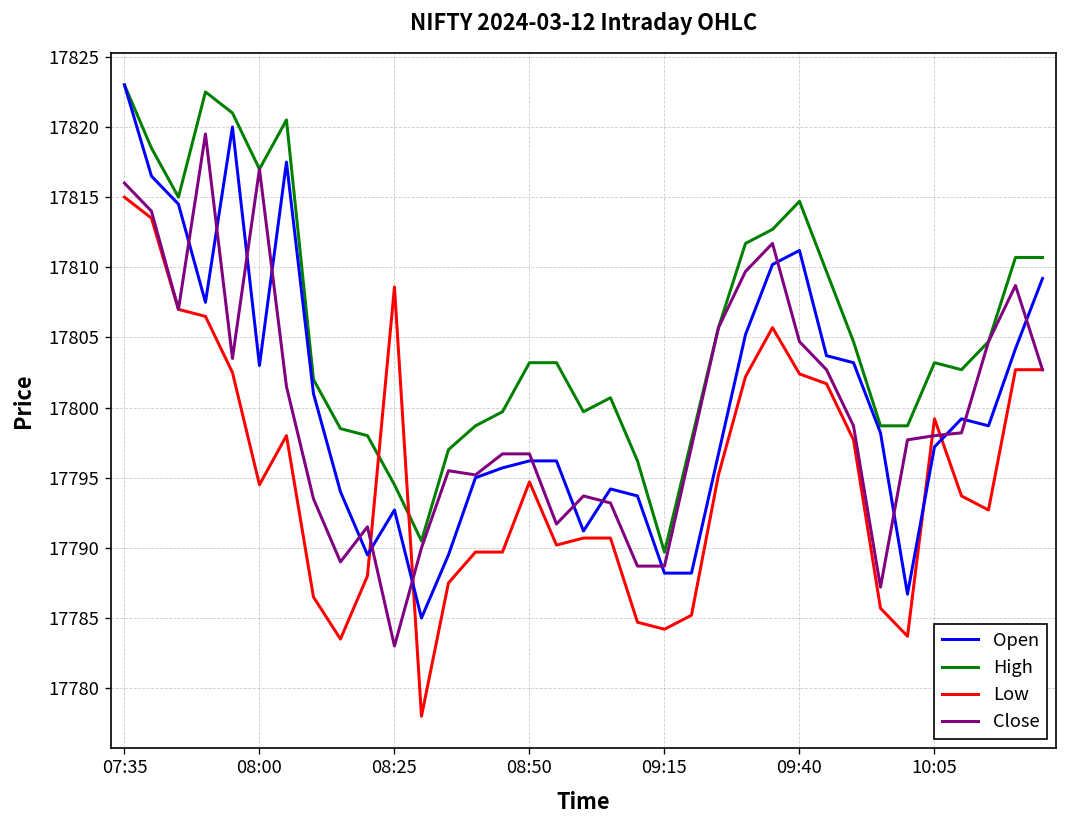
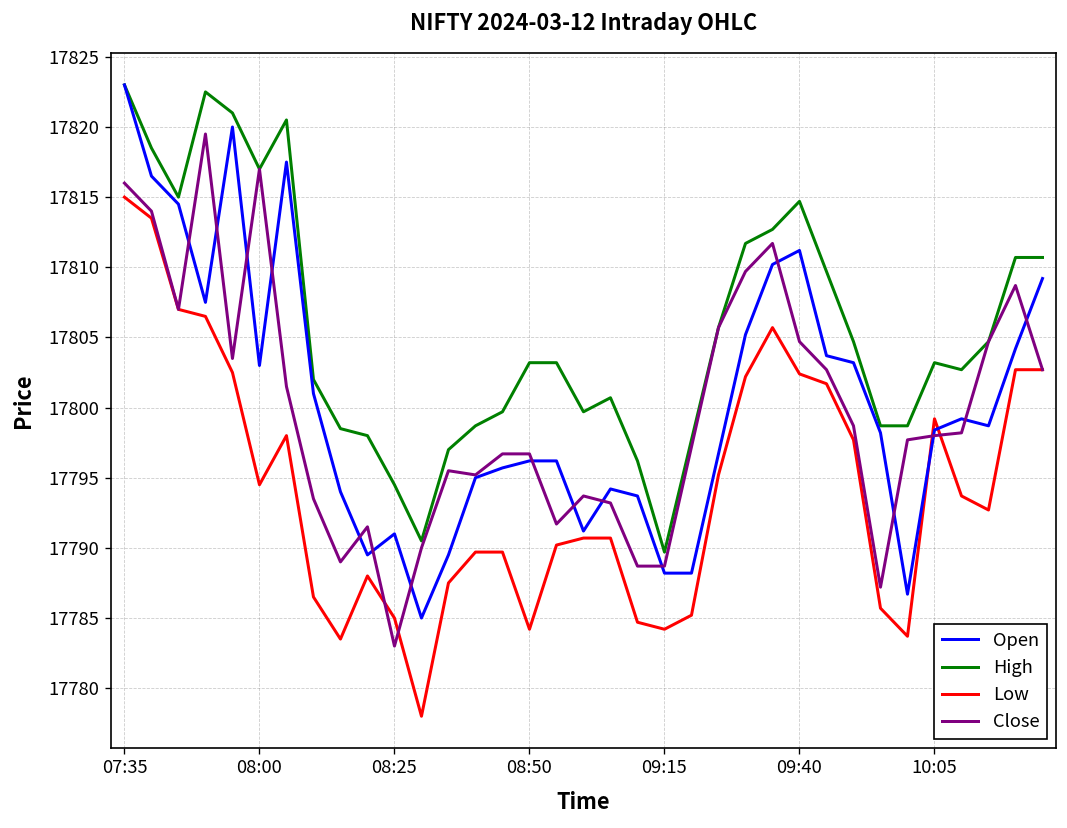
Open, 08:25: 17792.7 -> 17791.0
Low, 08:25: 17808.6 -> 17785.0
Low, 08:50: 17794.7 -> 17784.2
Open, 10:05: 17797.2 -> 17798.4
